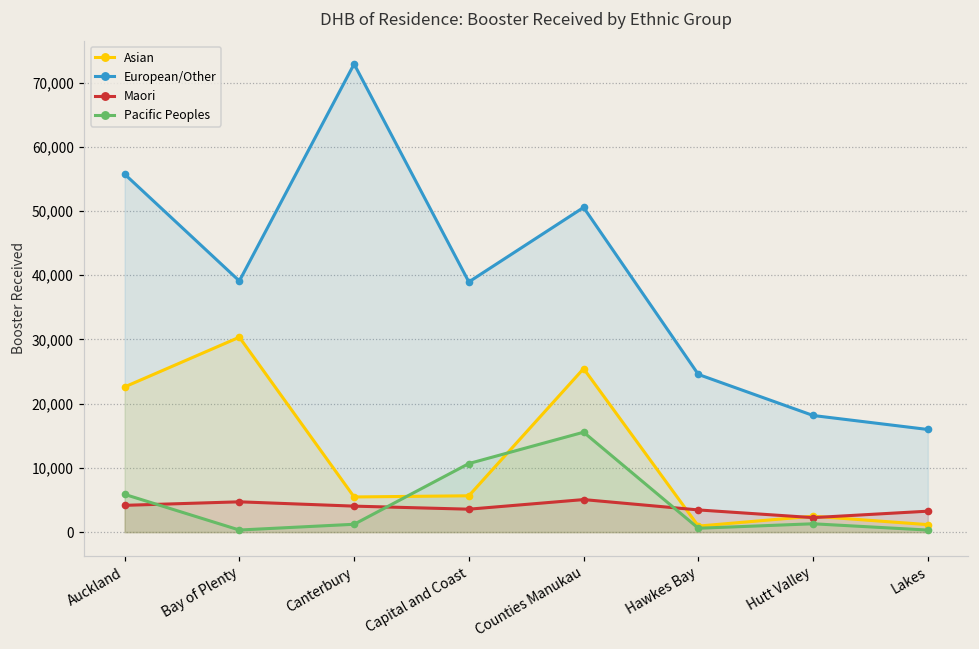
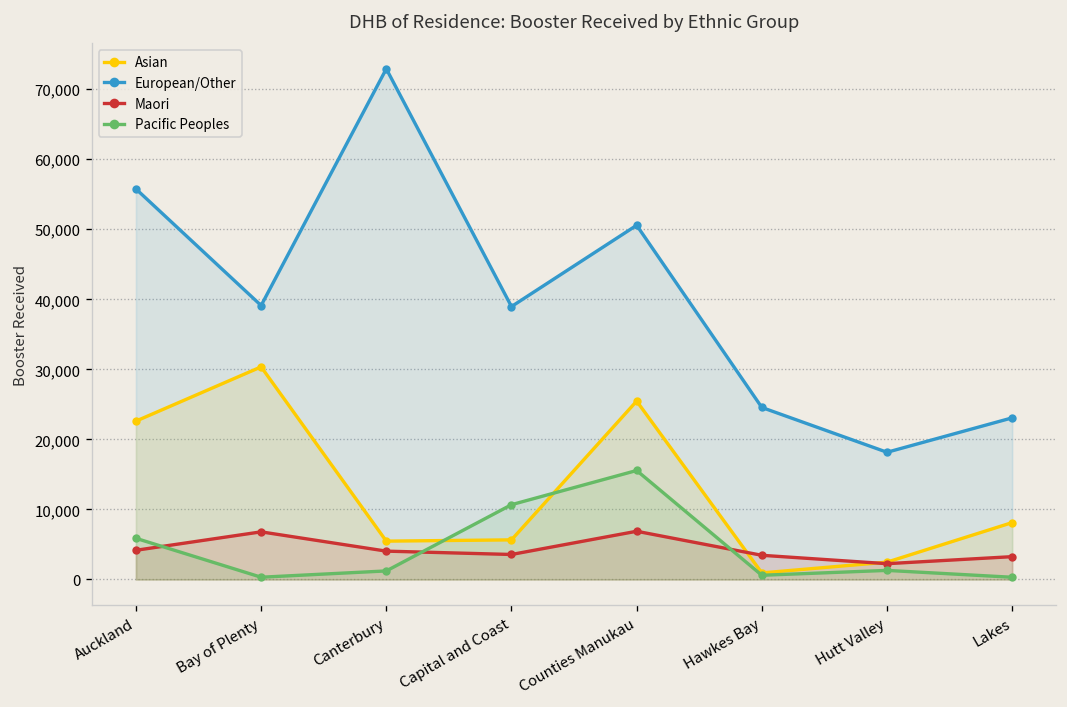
Maori, Bay of Plenty: 5,000 -> 7,000
Maori, Counties Manukau: 5,000 -> 7,000
Asian, Lakes: 1,000 -> 8,000
European/Other, Lakes: 16,000 -> 23,000
